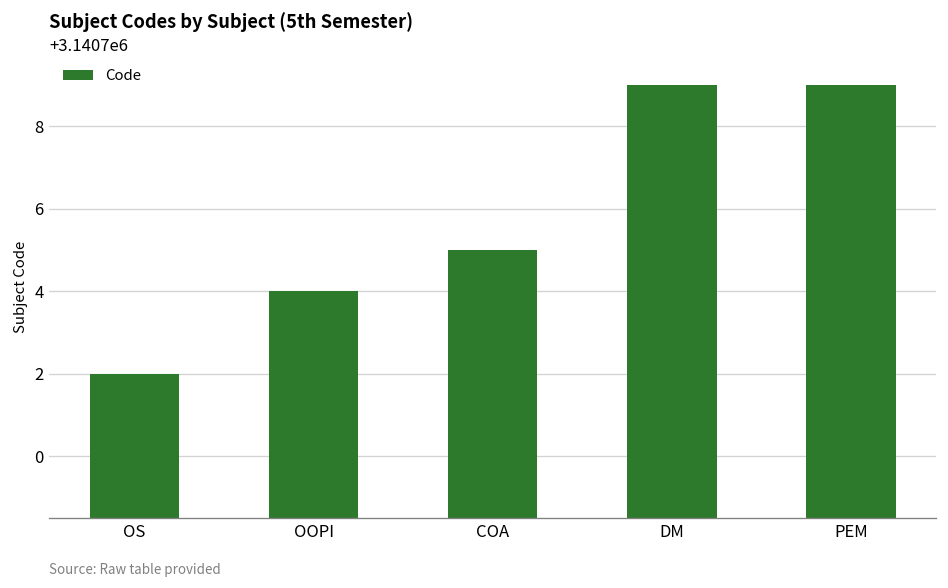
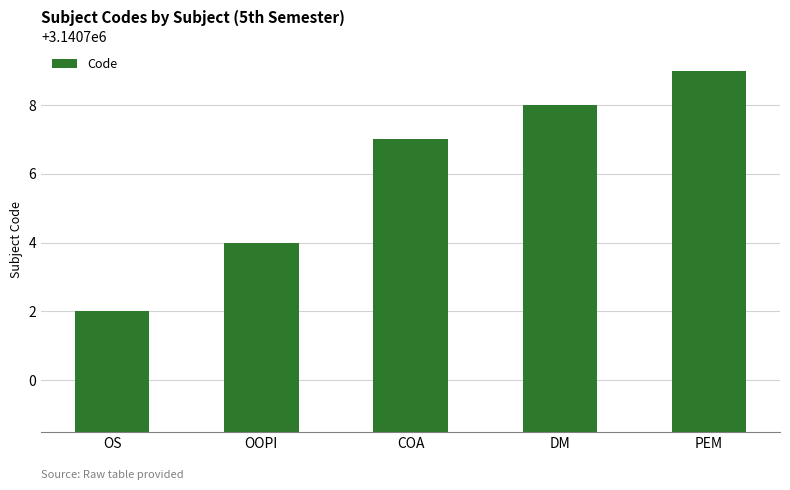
COA: 3140705 -> 3140707
DM: 3140709 -> 3140708
